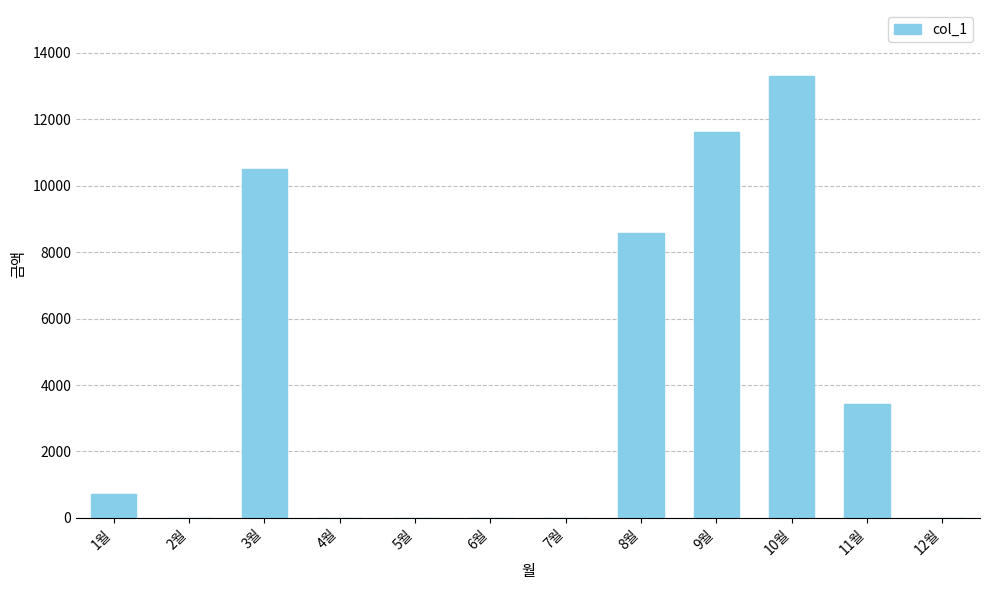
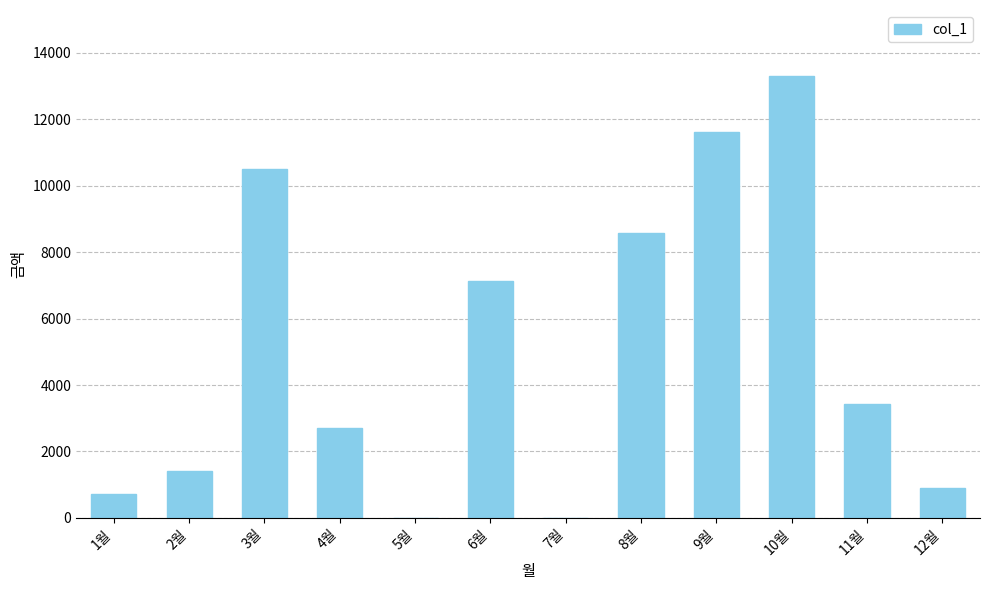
2월: 0 -> 1400
4월: 0 -> 2700
6월: 0 -> 7100
12월: 0 -> 900
